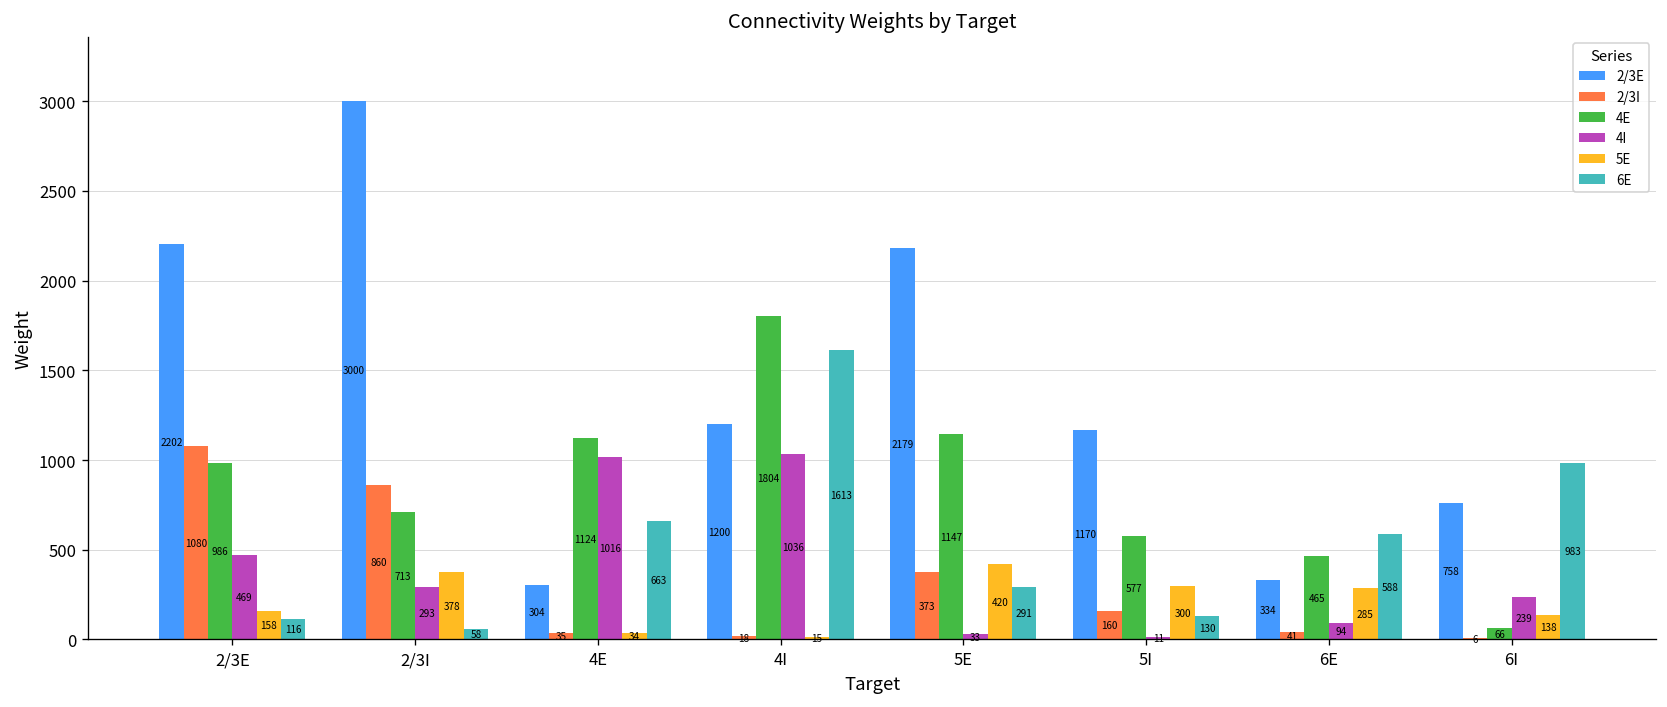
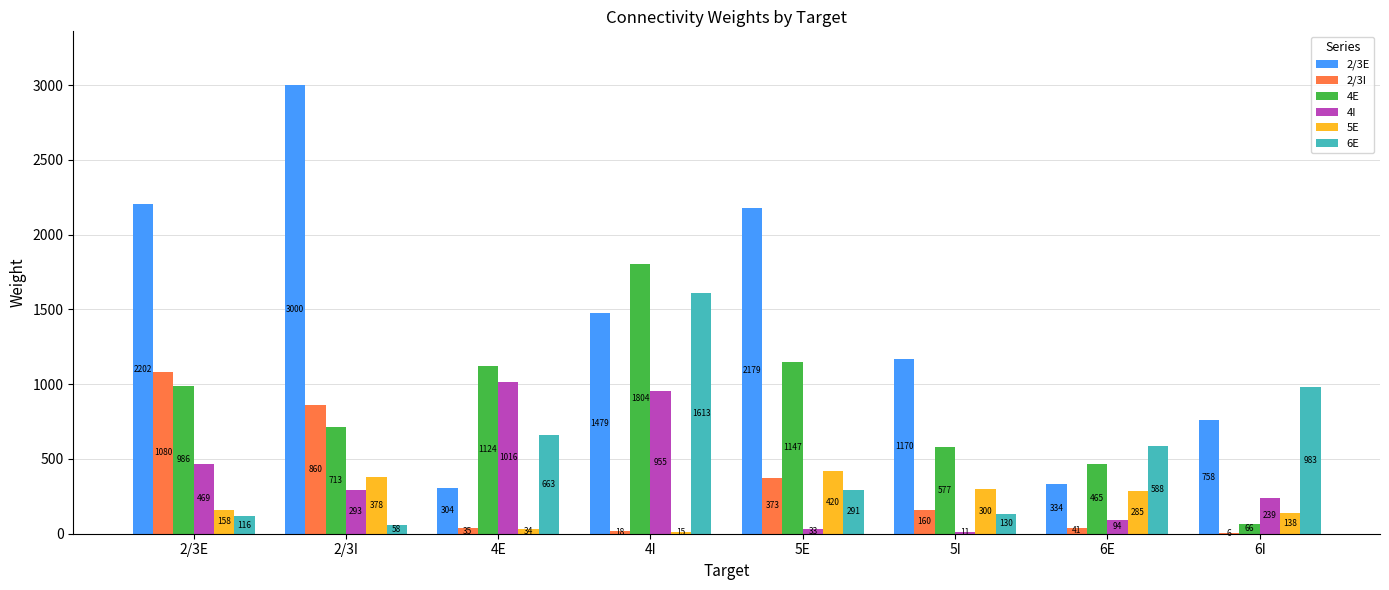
2/3E, 4I: 1200 -> 1479
4I, 4I: 1036 -> 955
